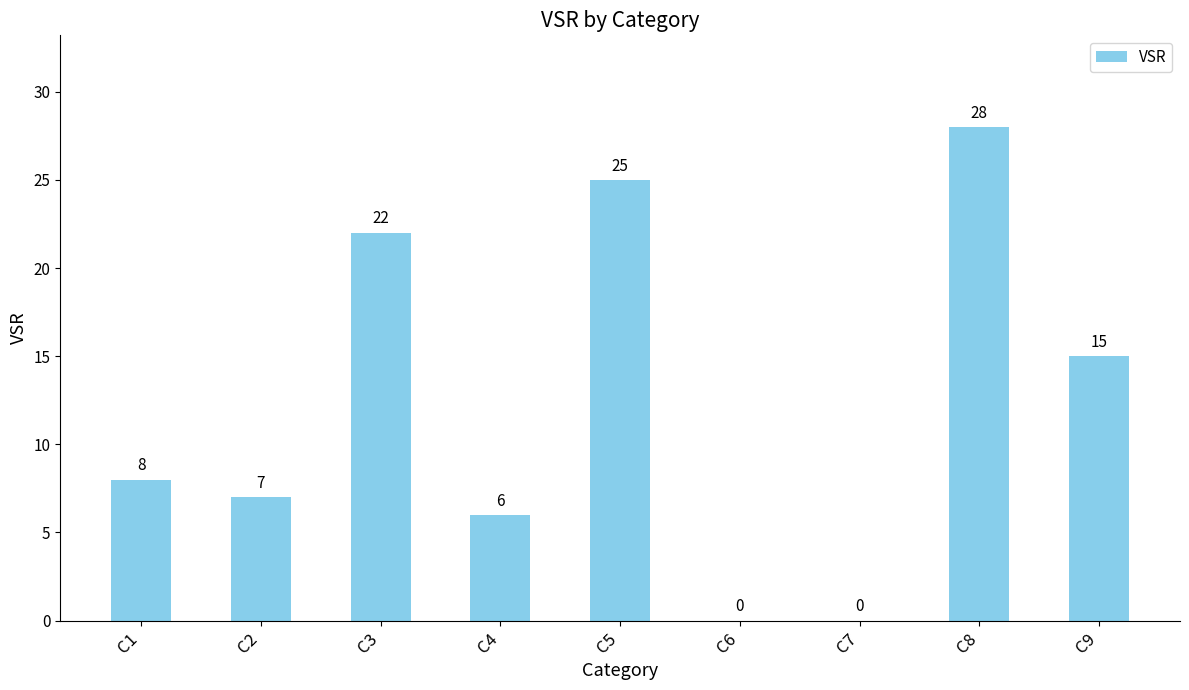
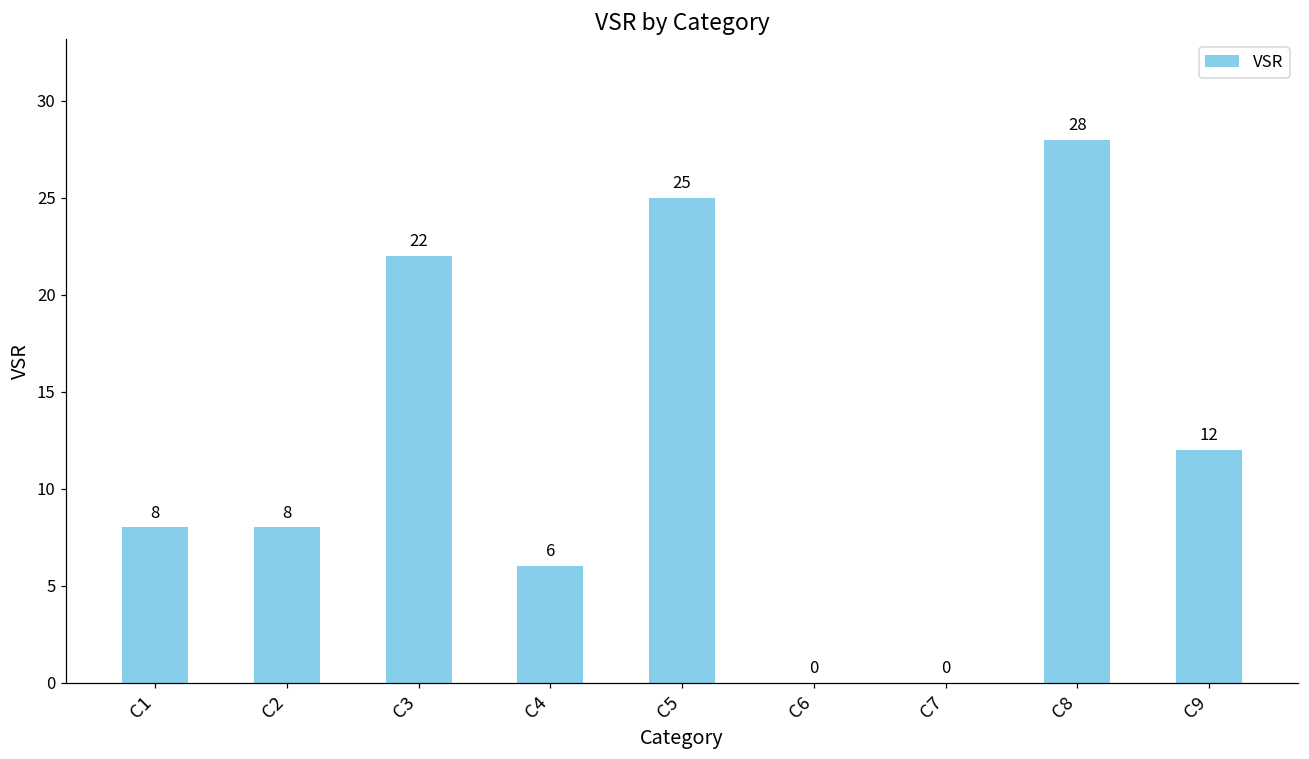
C2: 7 -> 8
C9: 15 -> 12
